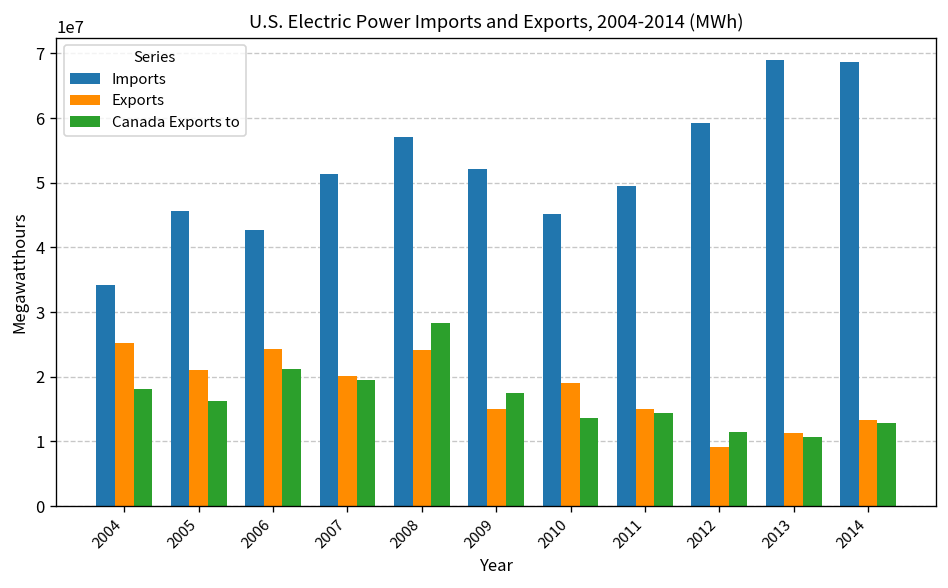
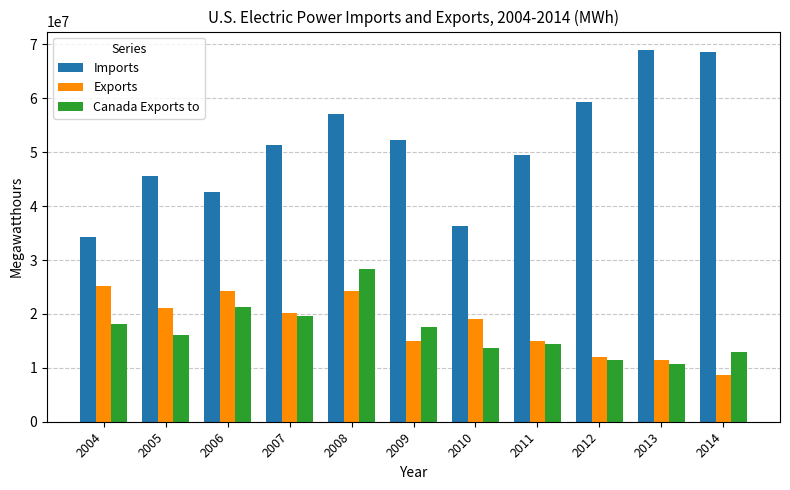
Imports, 2010: 45000000 -> 36000000
Exports, 2012: 9000000 -> 12000000
Exports, 2014: 13000000 -> 9000000
